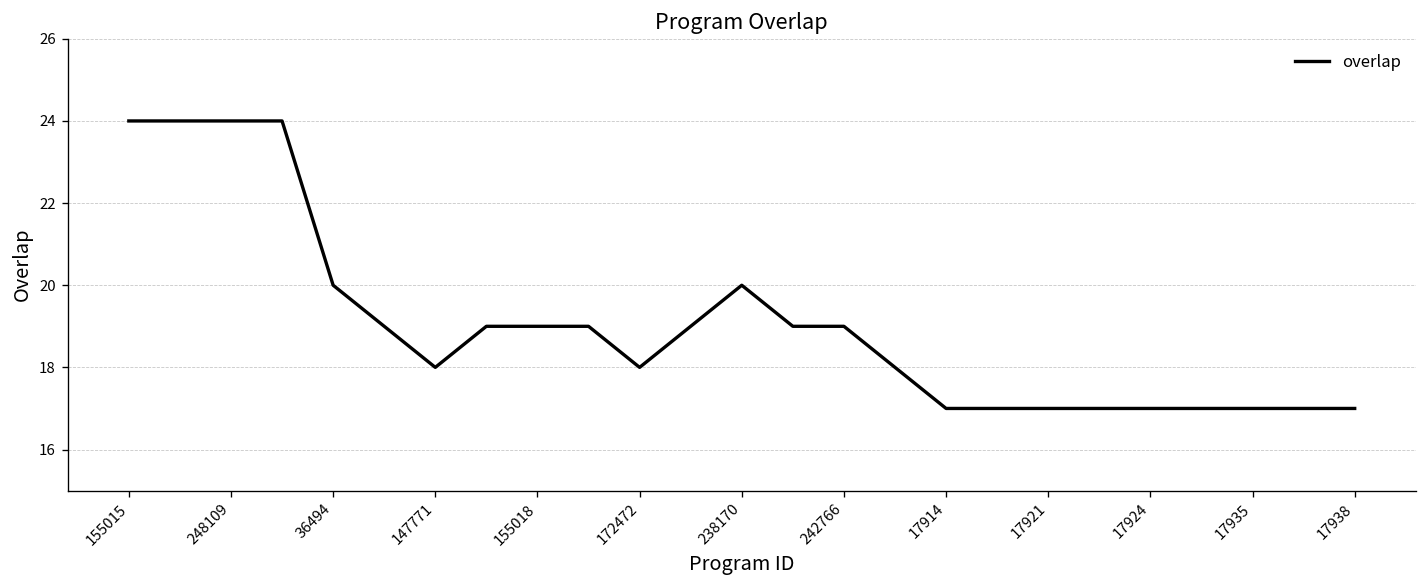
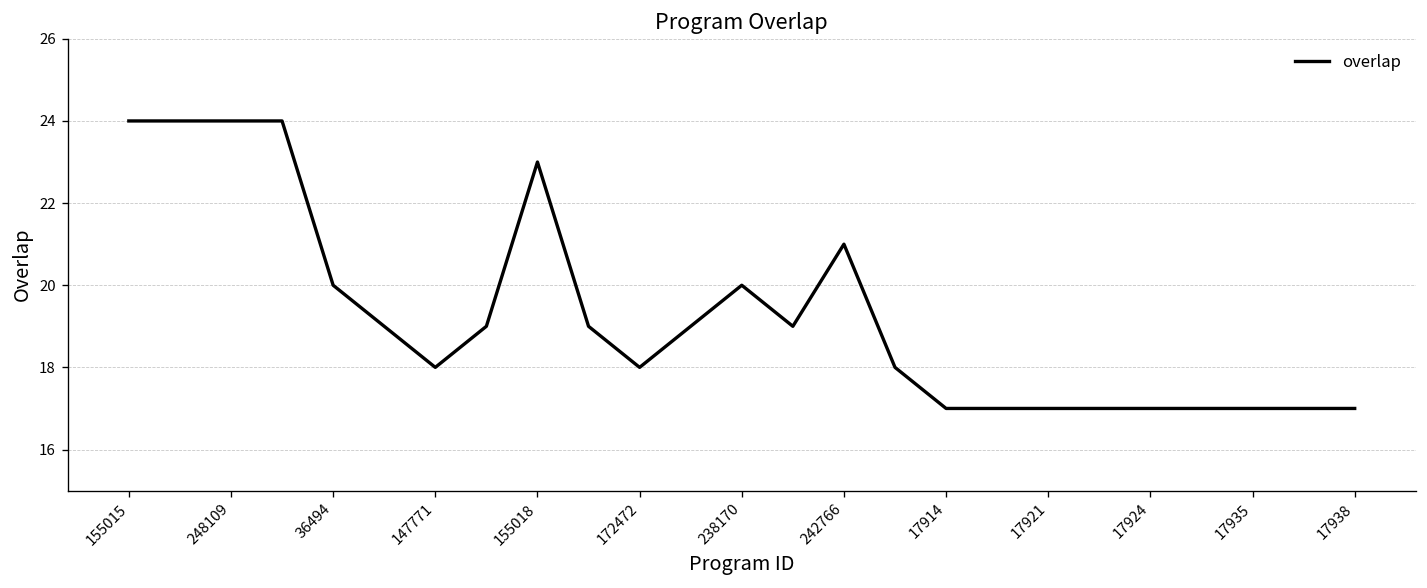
155018: 19 -> 23
242766: 19 -> 21
